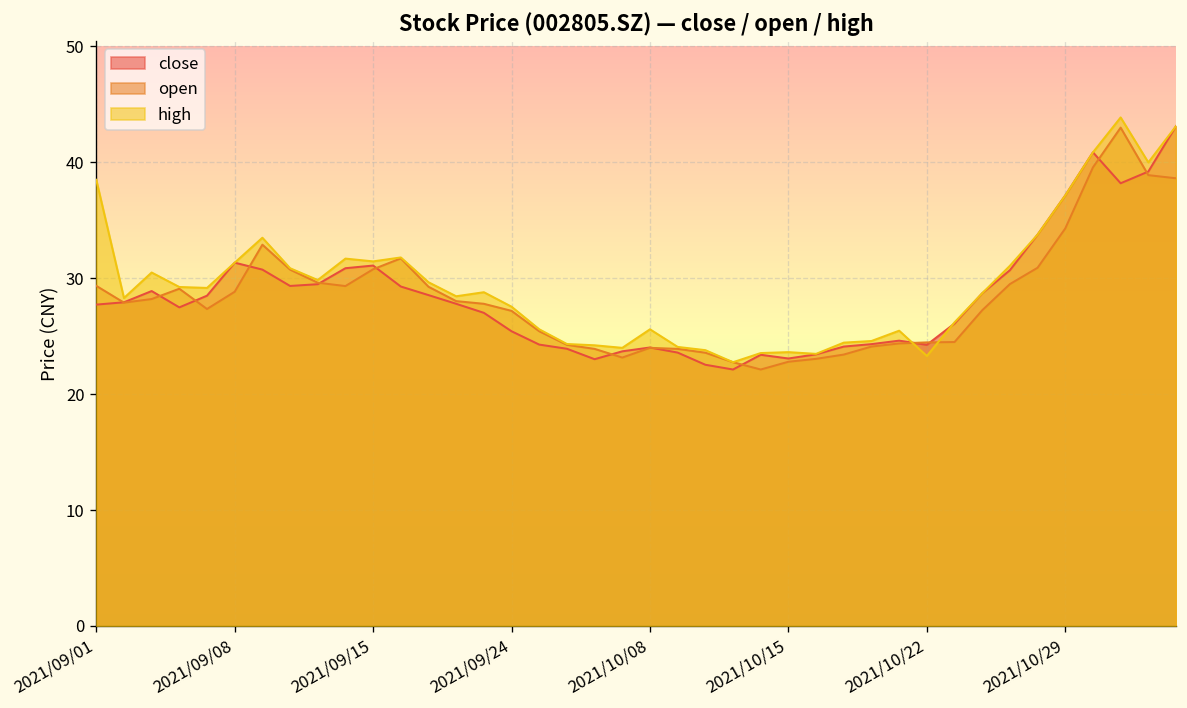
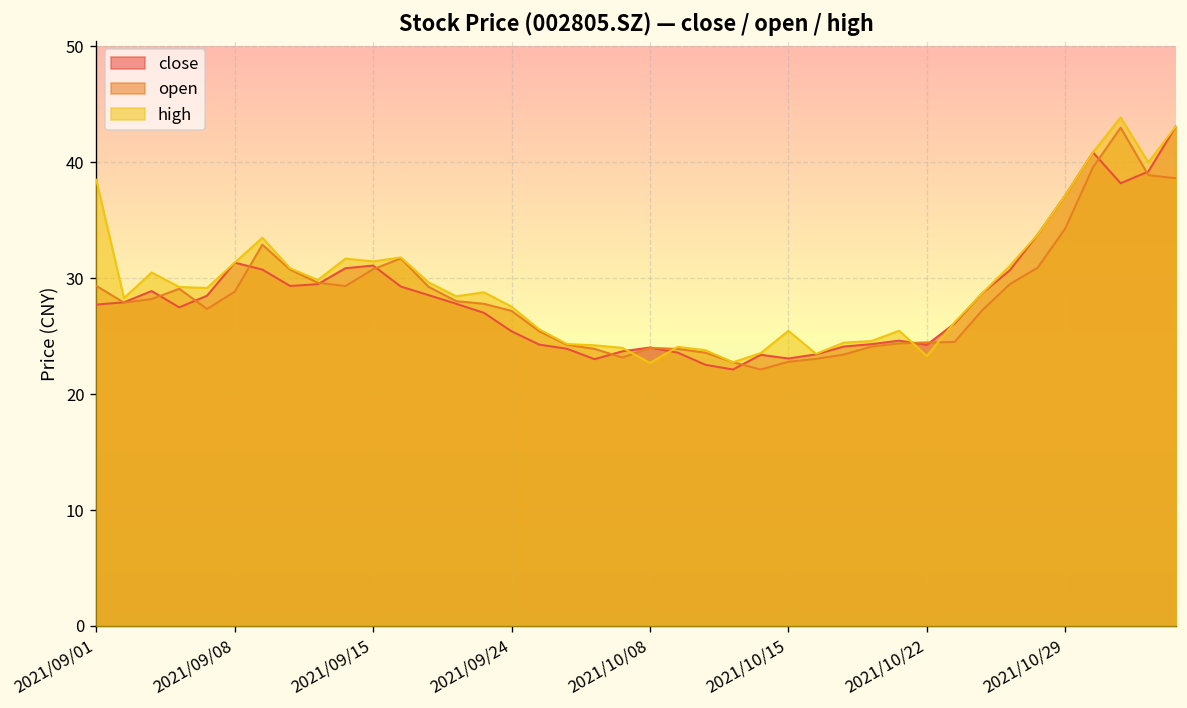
high, 2021/10/08: 26 -> 23
high, 2021/10/15: 24 -> 25
